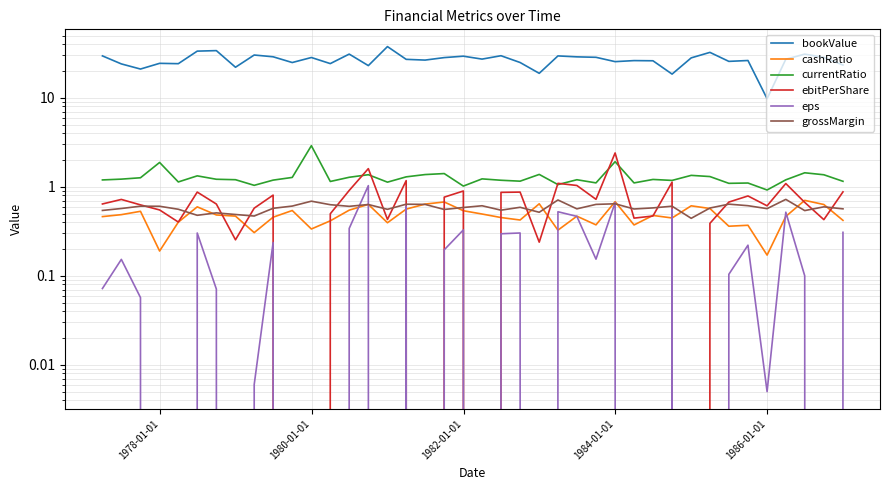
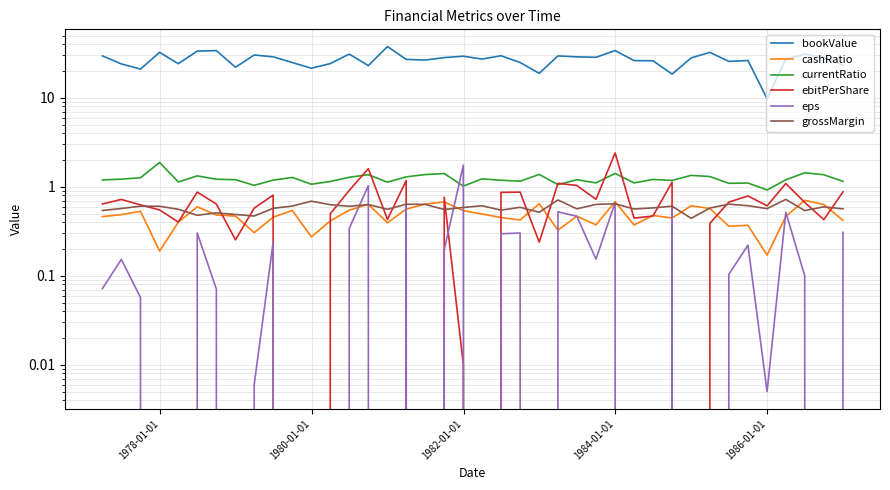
bookValue, 1978-01-01: 24 -> 32
bookValue, 1980-01-01: 28 -> 22
cashRatio, 1980-01-01: 0.34 -> 0.27
currentRatio, 1980-01-01: 2.9 -> 1.1
ebitPerShare, 1982-01-01: 0.9 -> 0.010
eps, 1982-01-01: 0.33 -> 1.8
bookValue, 1984-01-01: 26 -> 34
currentRatio, 1984-01-01: 1.9 -> 1.4
